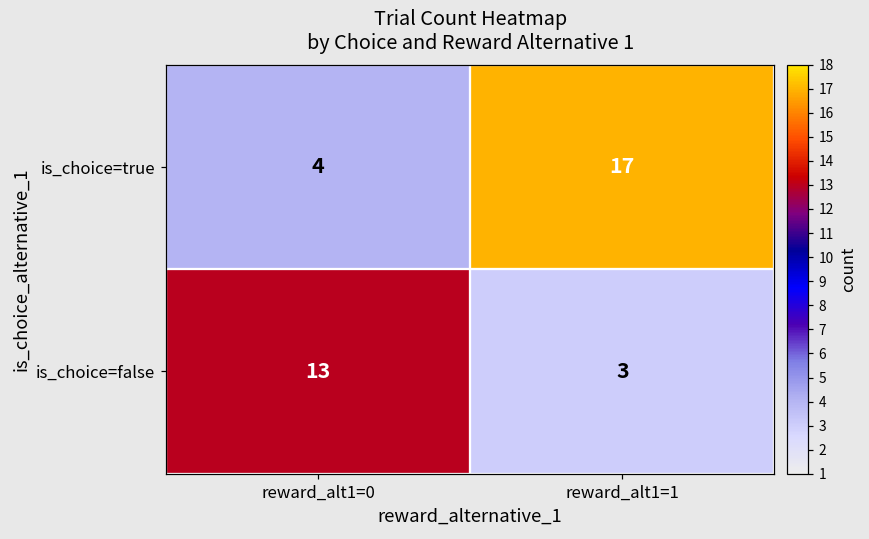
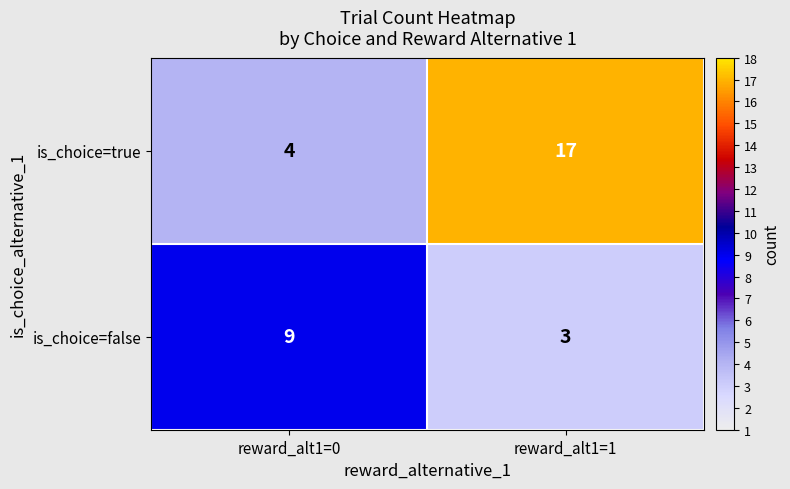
is_choice=false, reward_alt1=0: 13 -> 9
